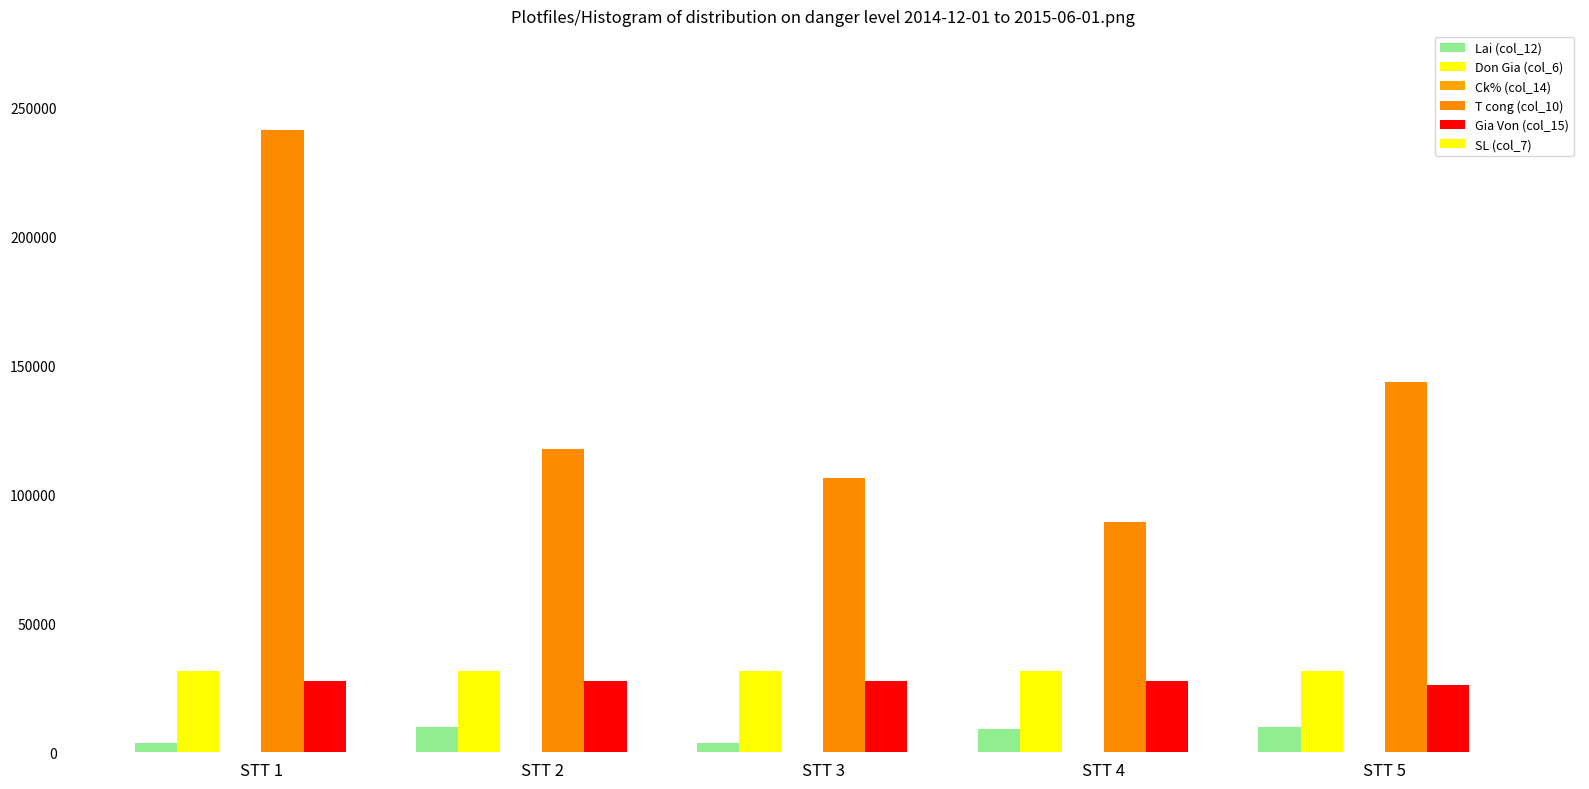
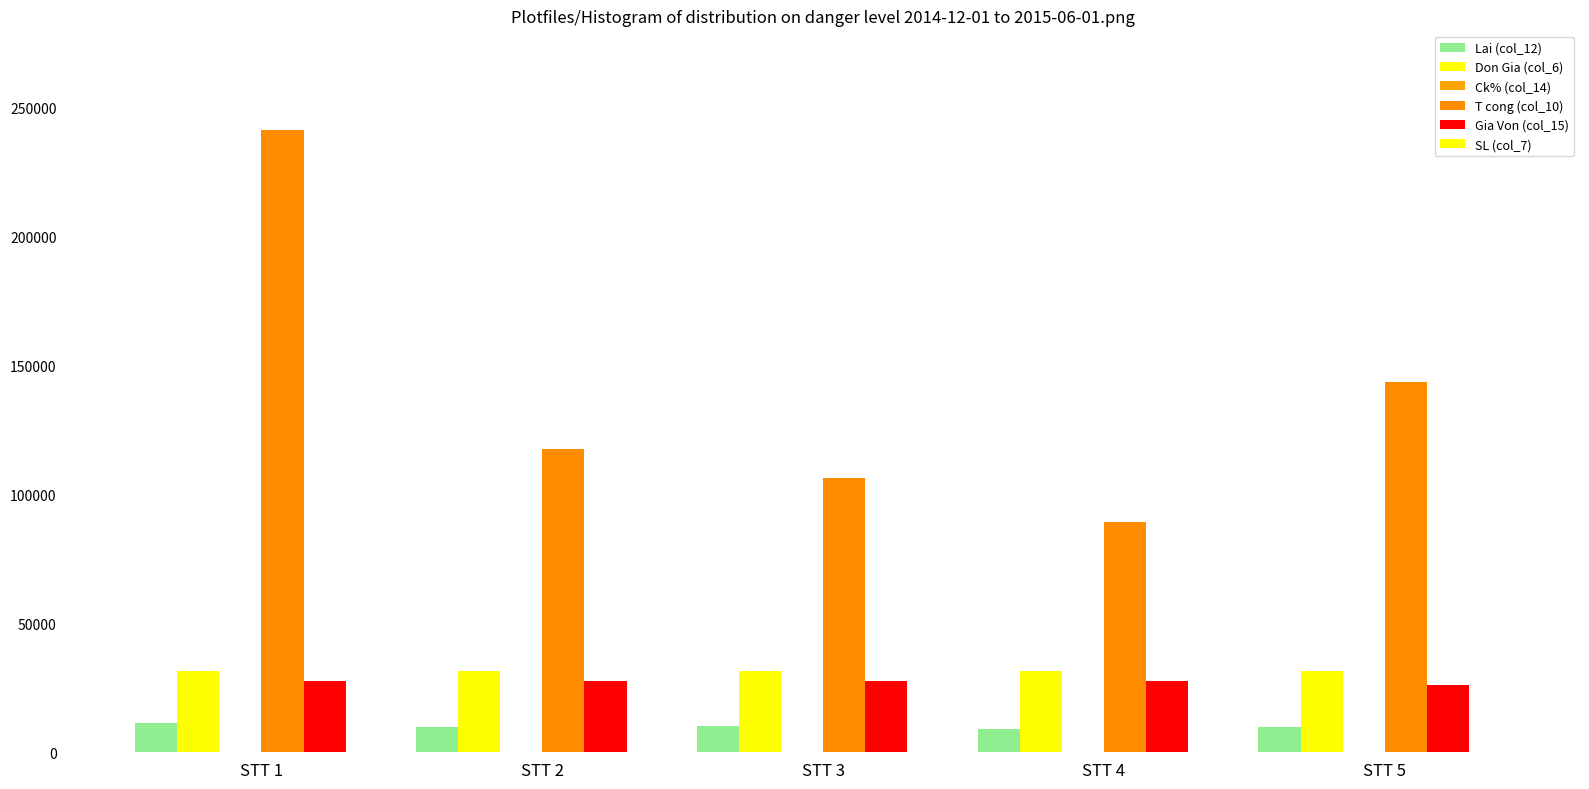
Lai (col_12), STT 1: 4000 -> 11000
Lai (col_12), STT 3: 4000 -> 10000
